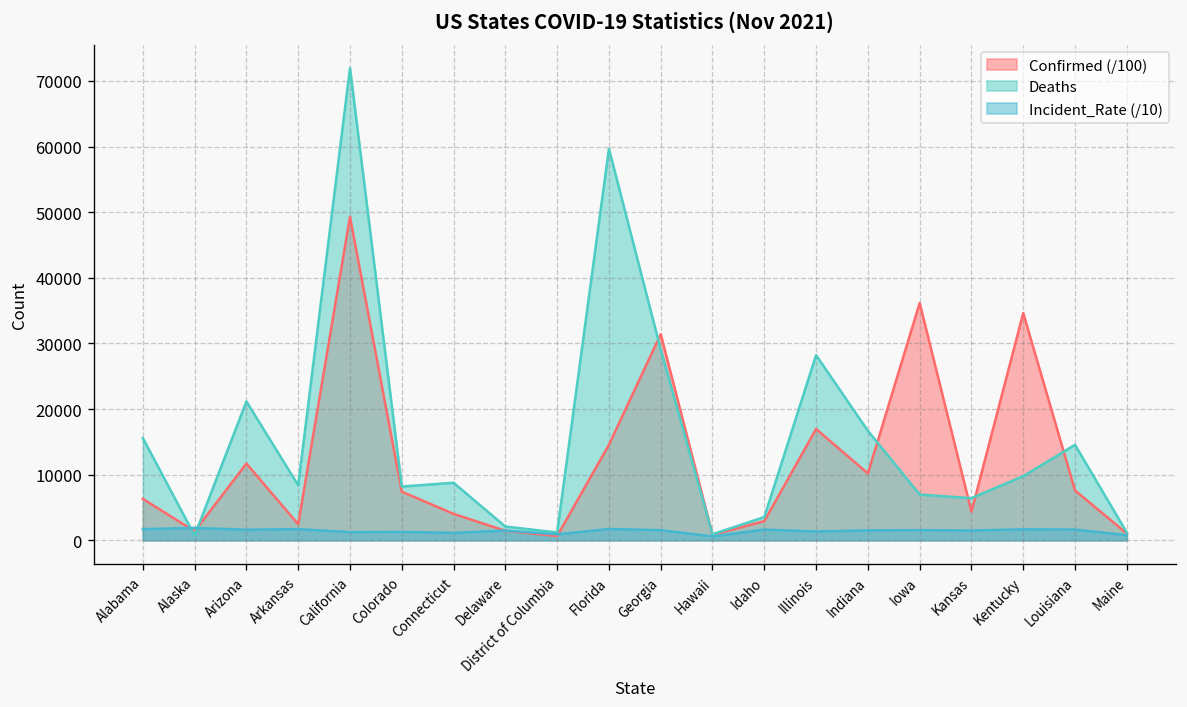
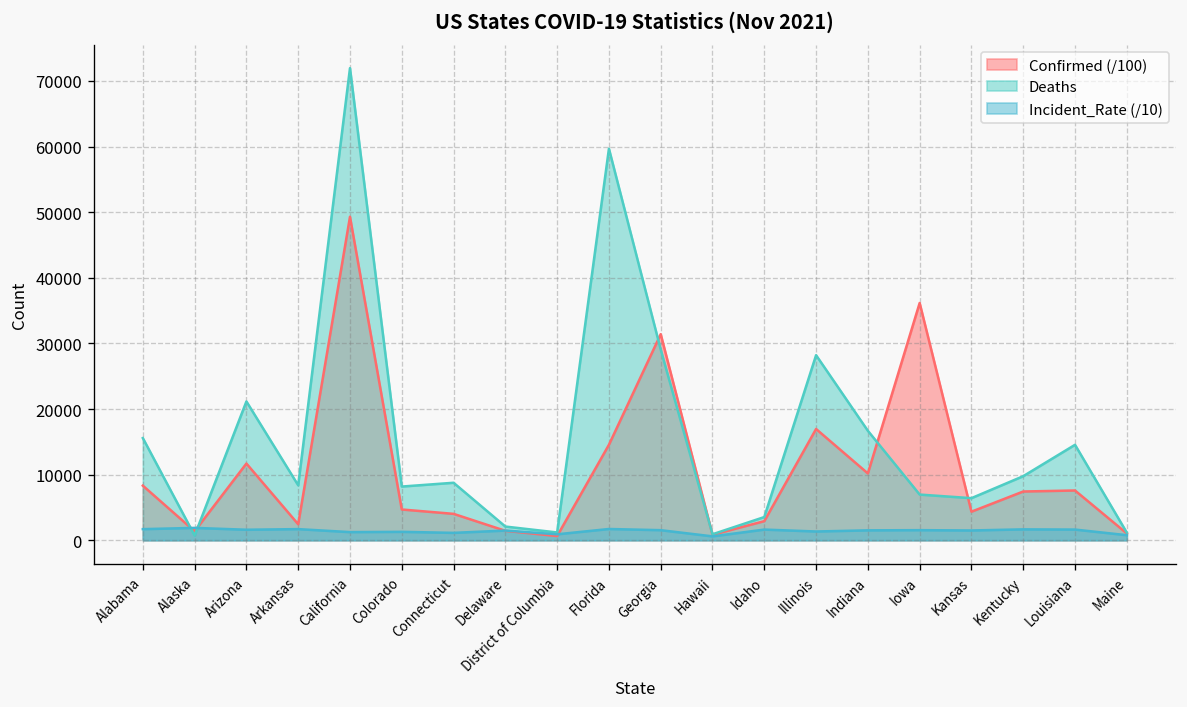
Confirmed (/100), Alabama: 6000 -> 8000
Confirmed (/100), Colorado: 7000 -> 5000
Confirmed (/100), Kentucky: 35000 -> 7000
